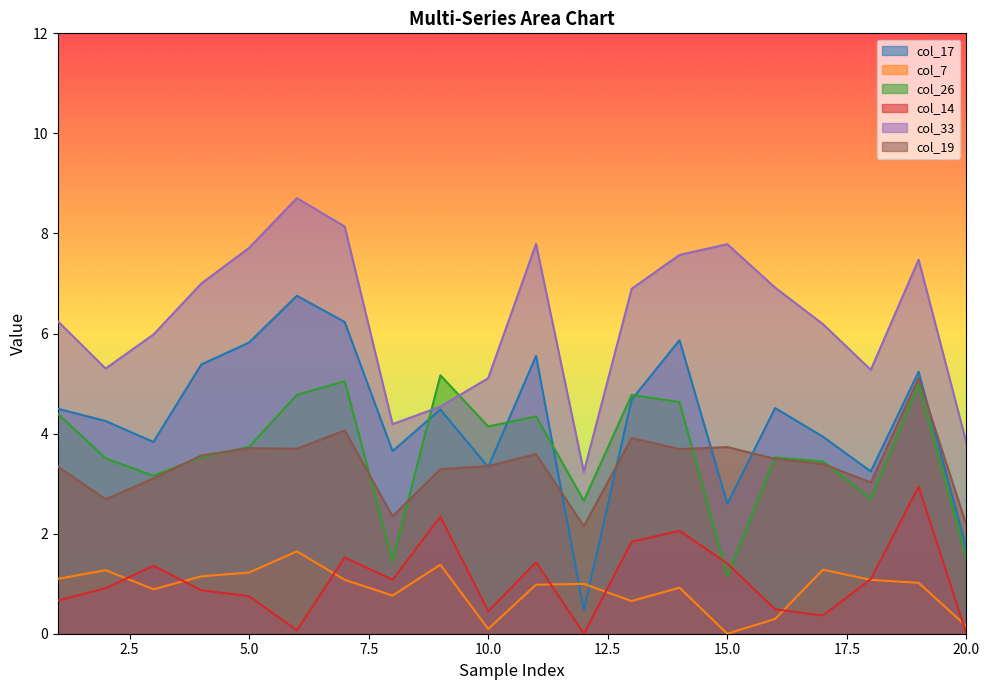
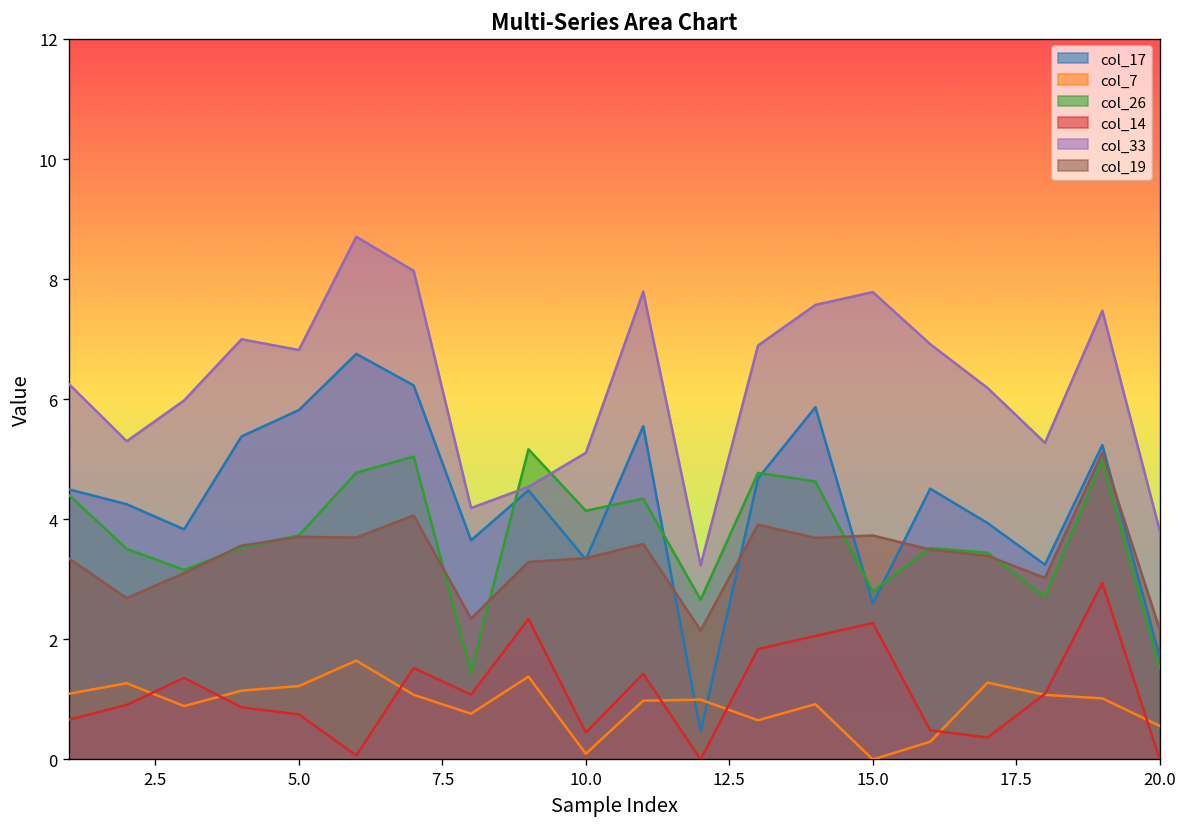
col_33, 5.0: 7.7 -> 6.8
col_26, 15.0: 1.1 -> 2.8
col_14, 15.0: 1.4 -> 2.3
col_7, 20.0: 0.1 -> 0.6
